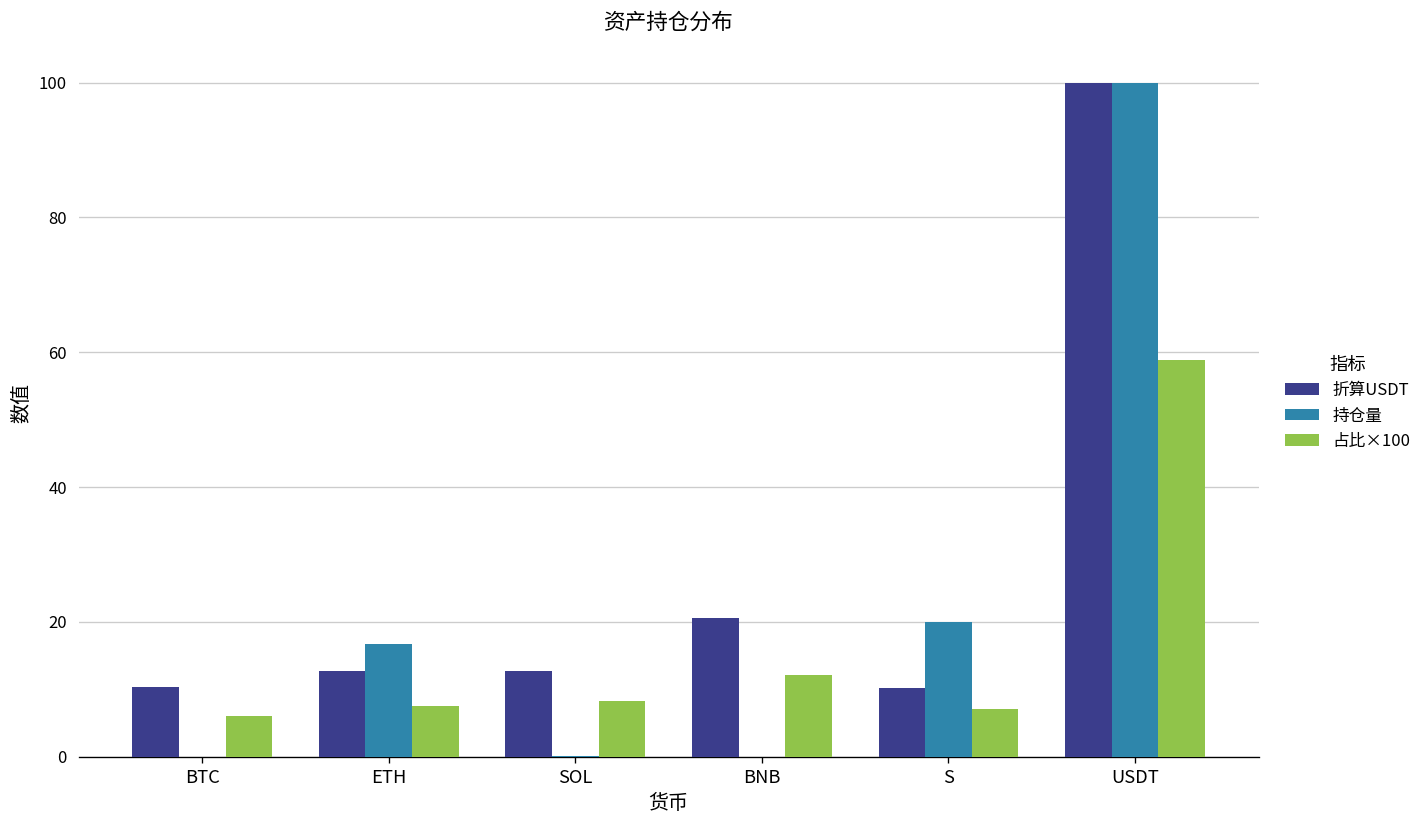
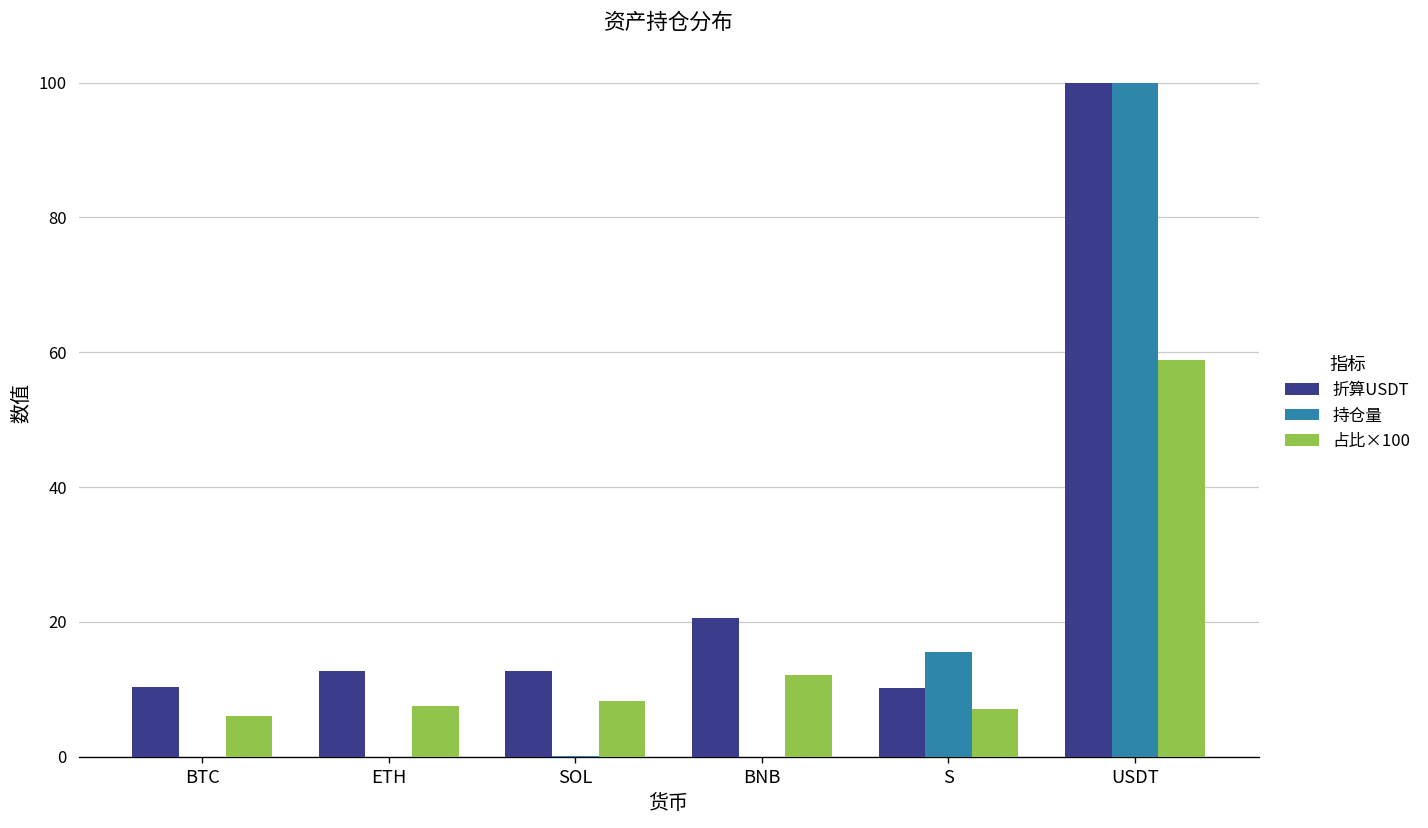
持仓量, ETH: 17 -> 0
持仓量, S: 20 -> 16
